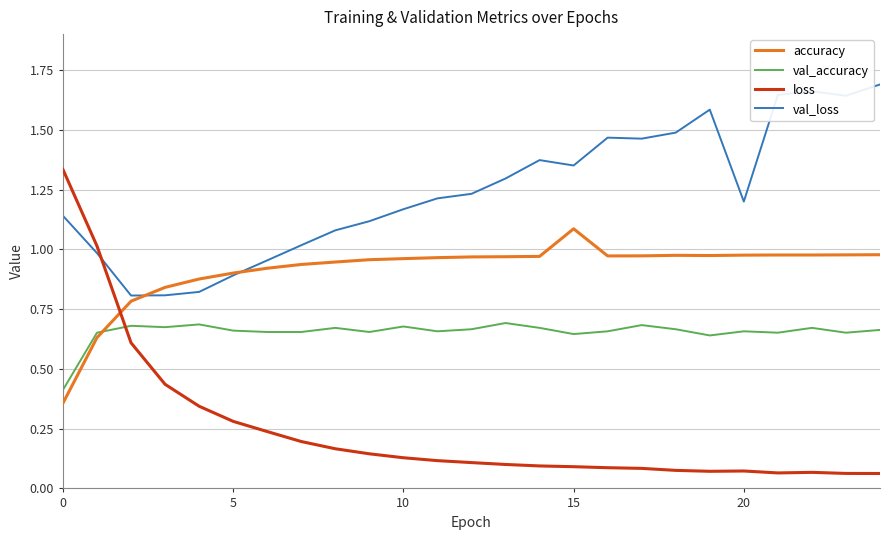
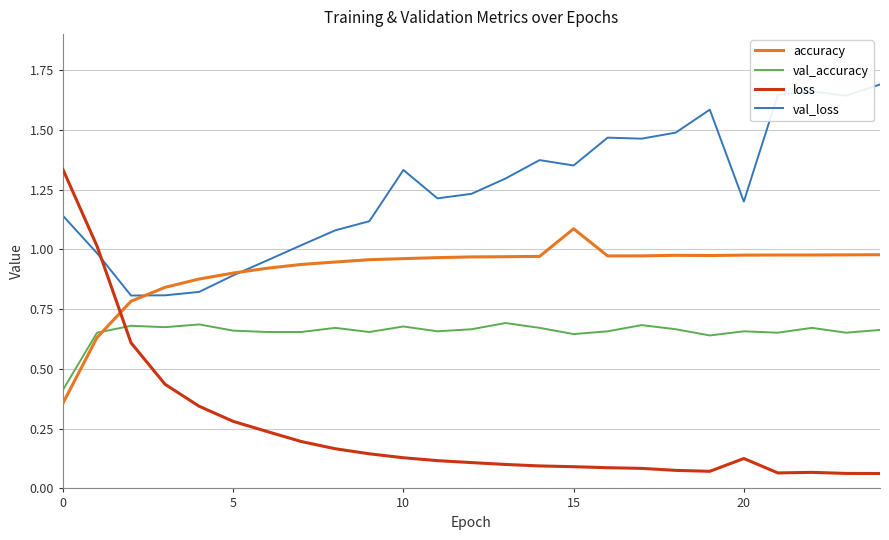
val_loss, 10: 1.17 -> 1.33
loss, 20: 0.07 -> 0.13
